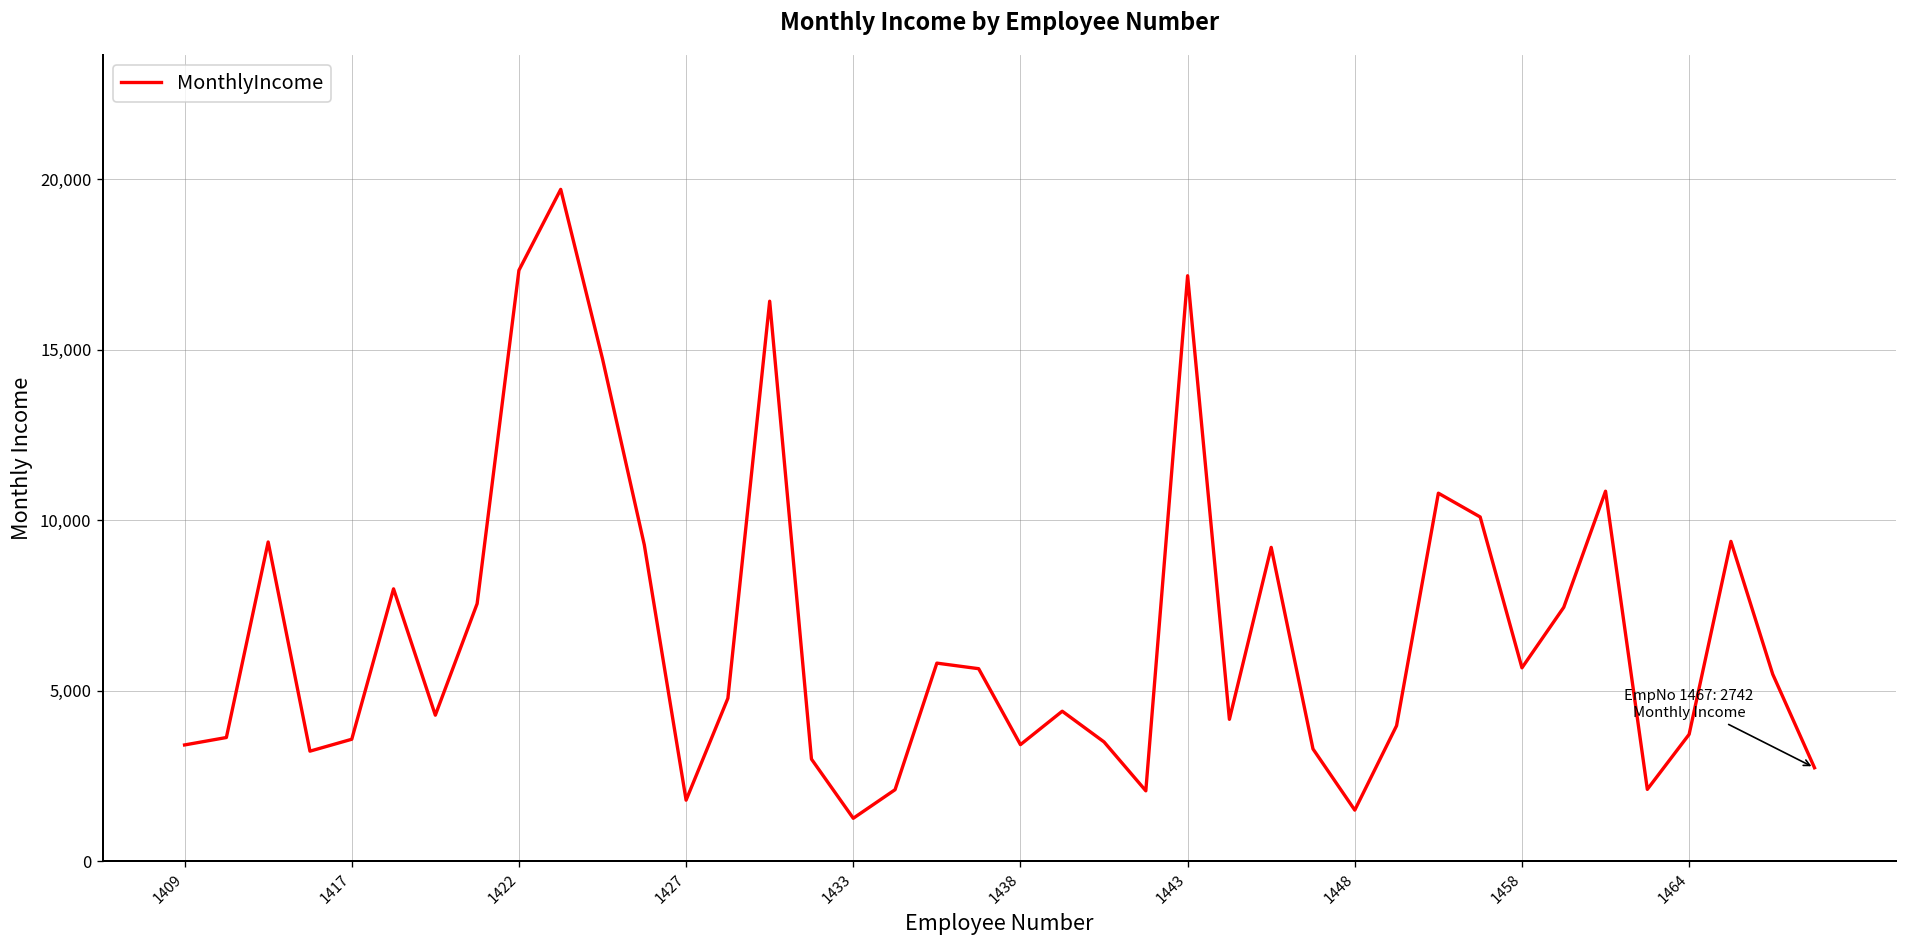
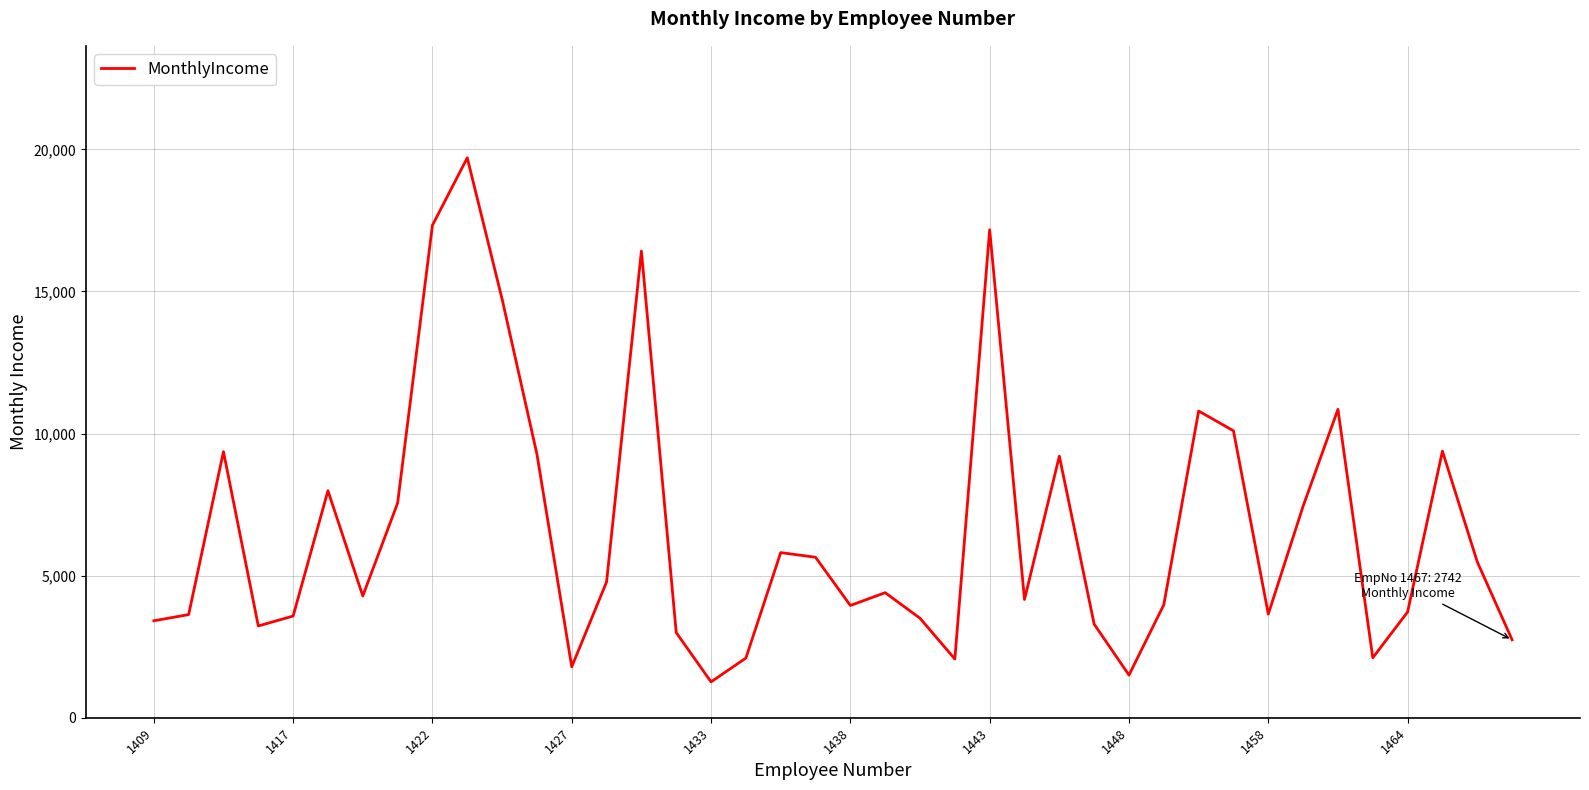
1438: 3,400 -> 4,000
1458: 5,700 -> 3,600
